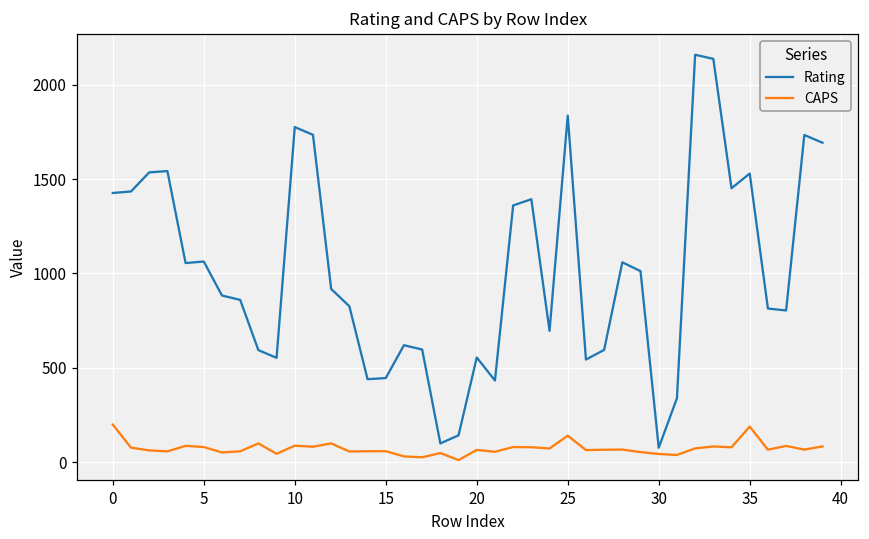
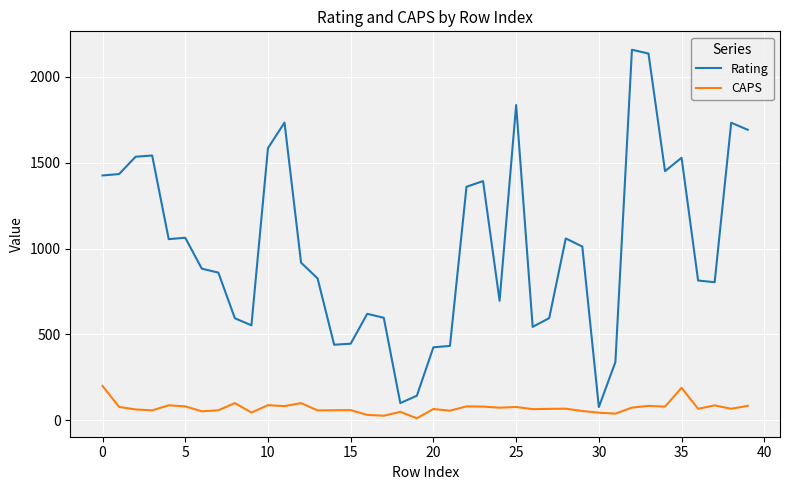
Rating, 10: 1780 -> 1590
Rating, 20: 560 -> 430
CAPS, 25: 140 -> 80
